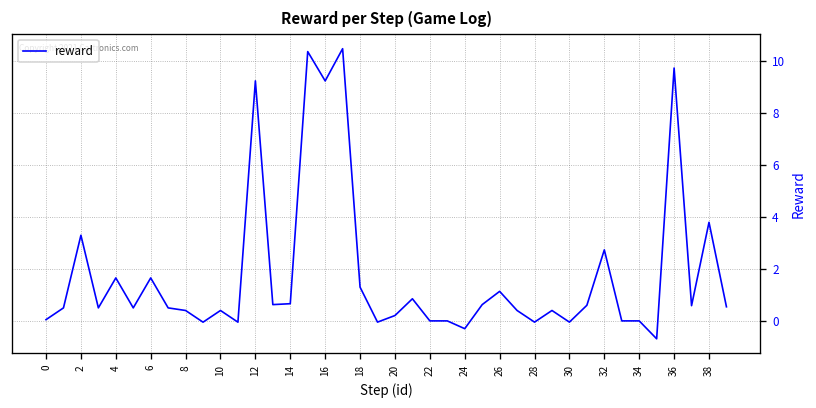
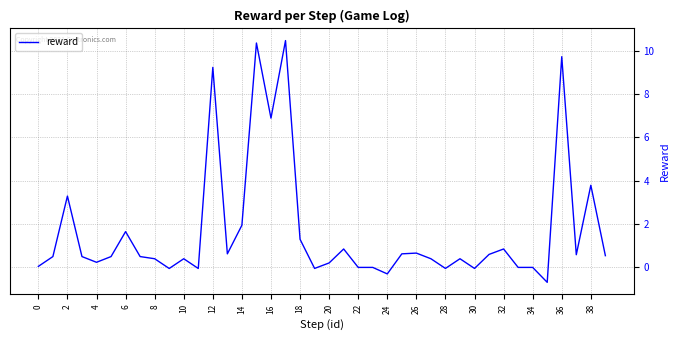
4: 1.7 -> 0.2
14: 0.7 -> 1.9
16: 9.2 -> 6.9
26: 1.1 -> 0.7
32: 2.7 -> 0.9
